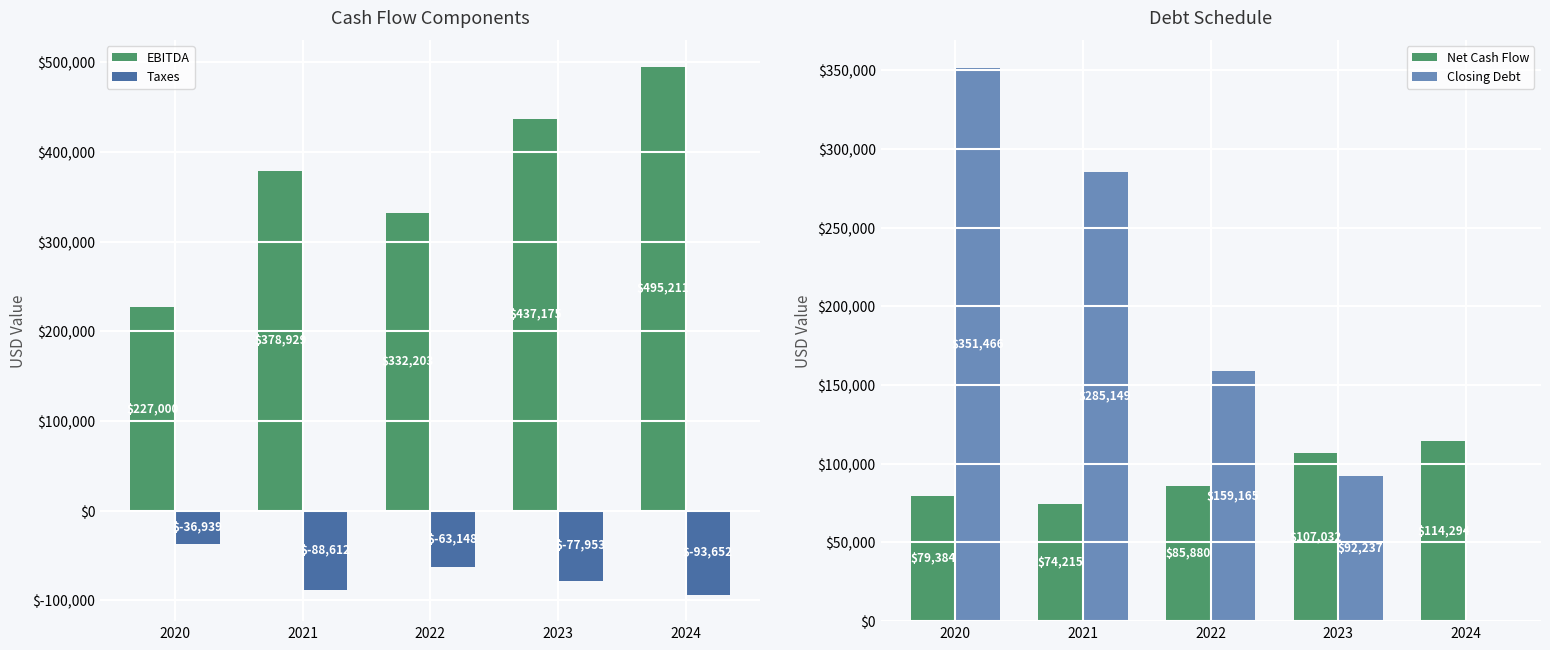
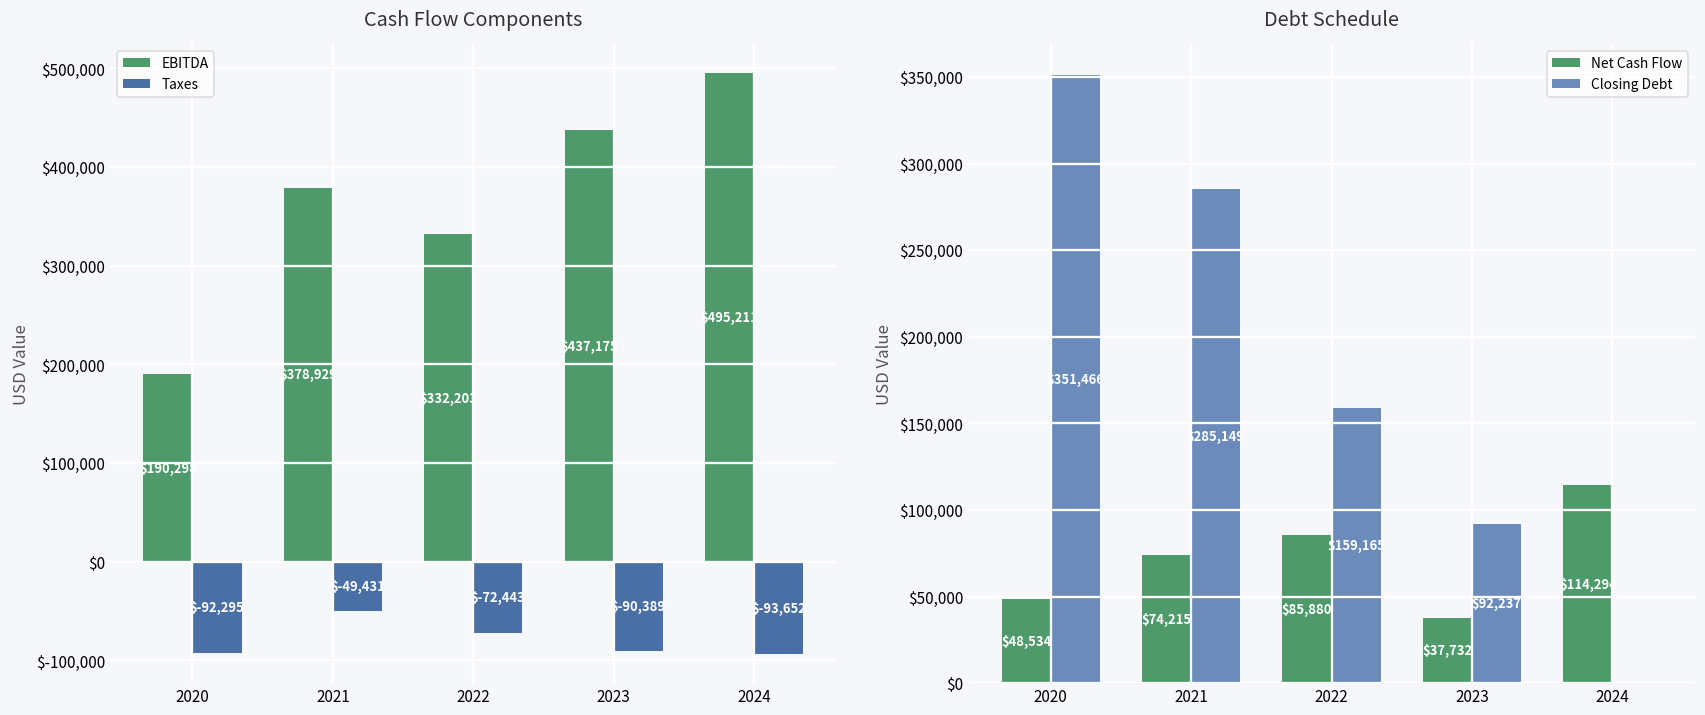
Cash Flow Components, EBITDA, 2020: $227,000 -> $190,298
Cash Flow Components, Taxes, 2020: $-36,939 -> $-92,295
Cash Flow Components, Taxes, 2021: $-88,612 -> $-49,431
Cash Flow Components, Taxes, 2022: $-63,148 -> $-72,443
Cash Flow Components, Taxes, 2023: $-77,953 -> $-90,389
Debt Schedule, Net Cash Flow, 2020: $79,384 -> $48,534
Debt Schedule, Net Cash Flow, 2023: $107,032 -> $37,732
